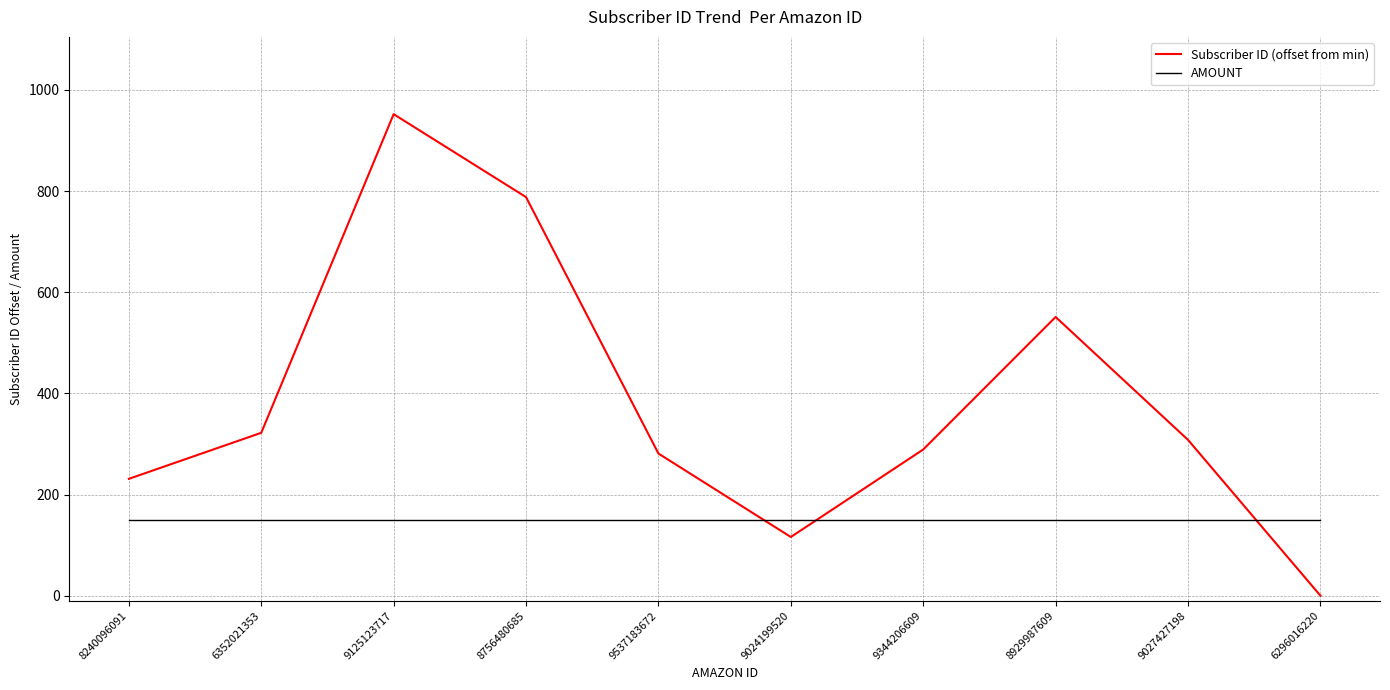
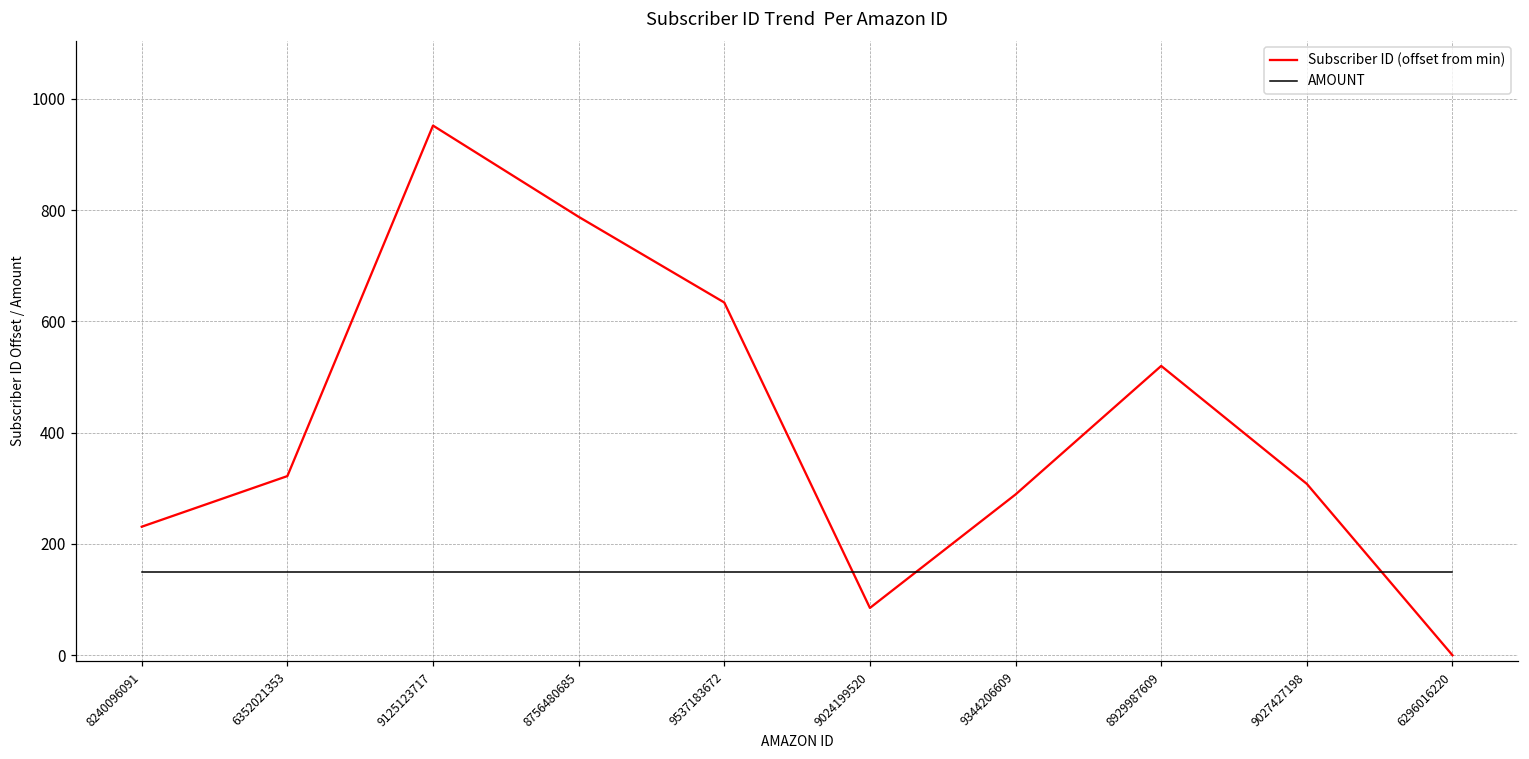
Subscriber ID (offset from min), 9537183672: 280 -> 630
Subscriber ID (offset from min), 9024199520: 120 -> 90
Subscriber ID (offset from min), 8929987609: 550 -> 520
